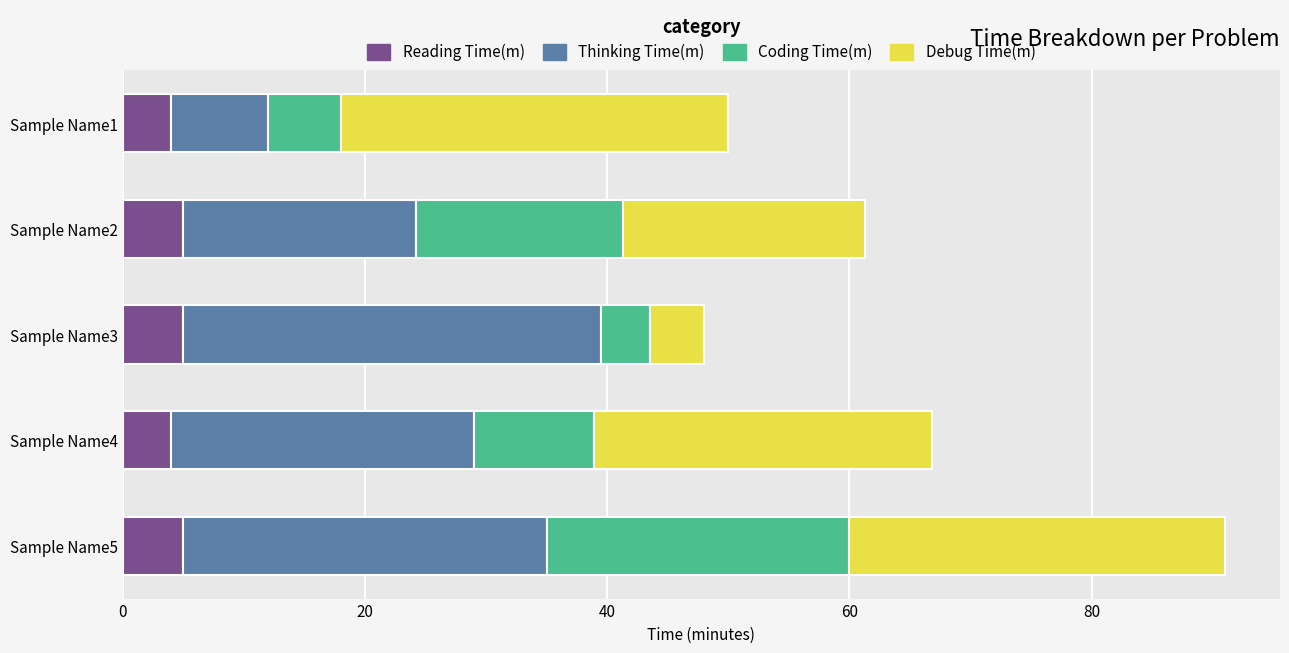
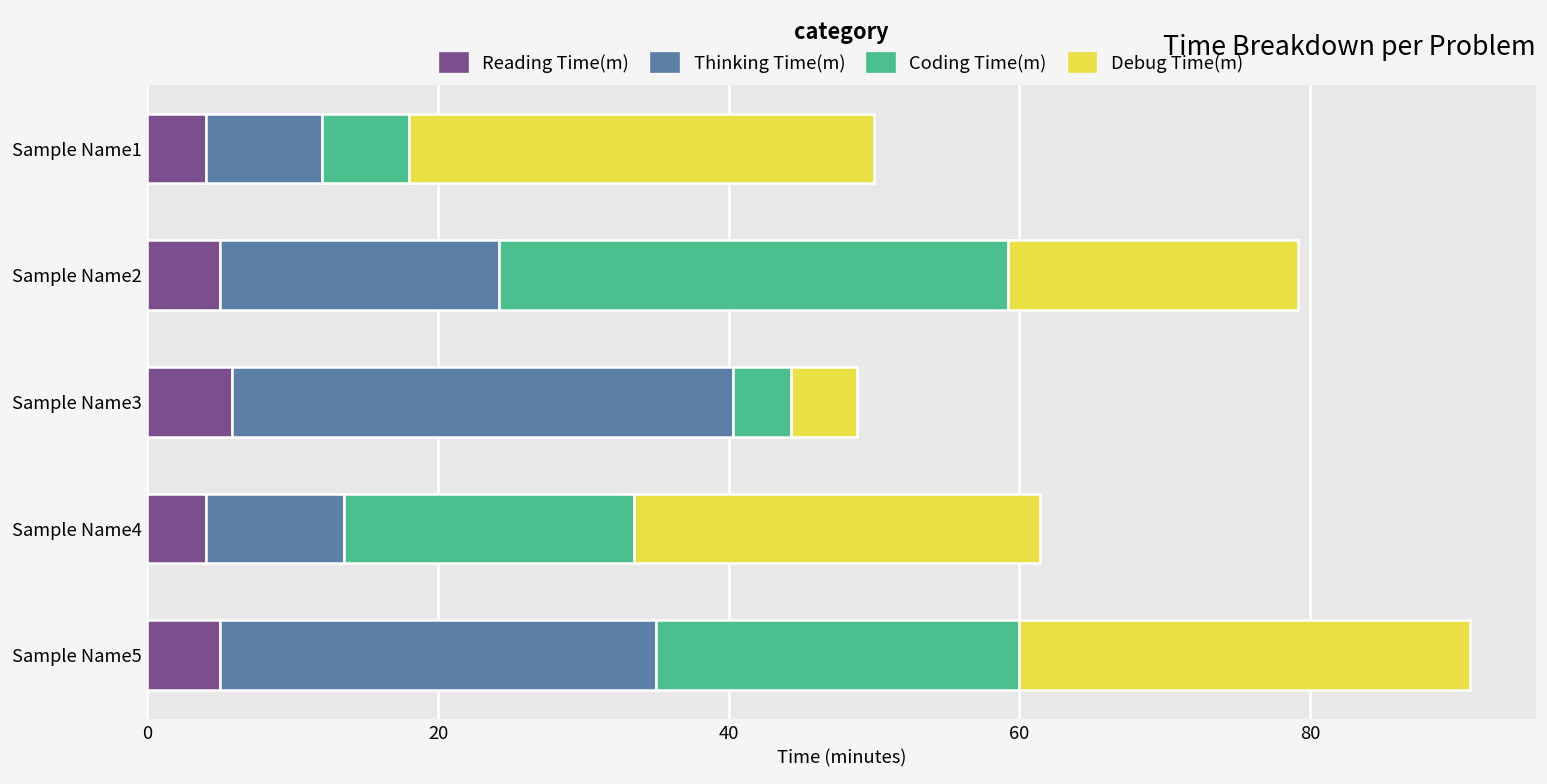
Coding Time(m), Sample Name2: 17.1 -> 35.0
Reading Time(m), Sample Name3: 5.0 -> 5.8
Thinking Time(m), Sample Name4: 25.0 -> 9.5
Coding Time(m), Sample Name4: 9.9 -> 20.0
